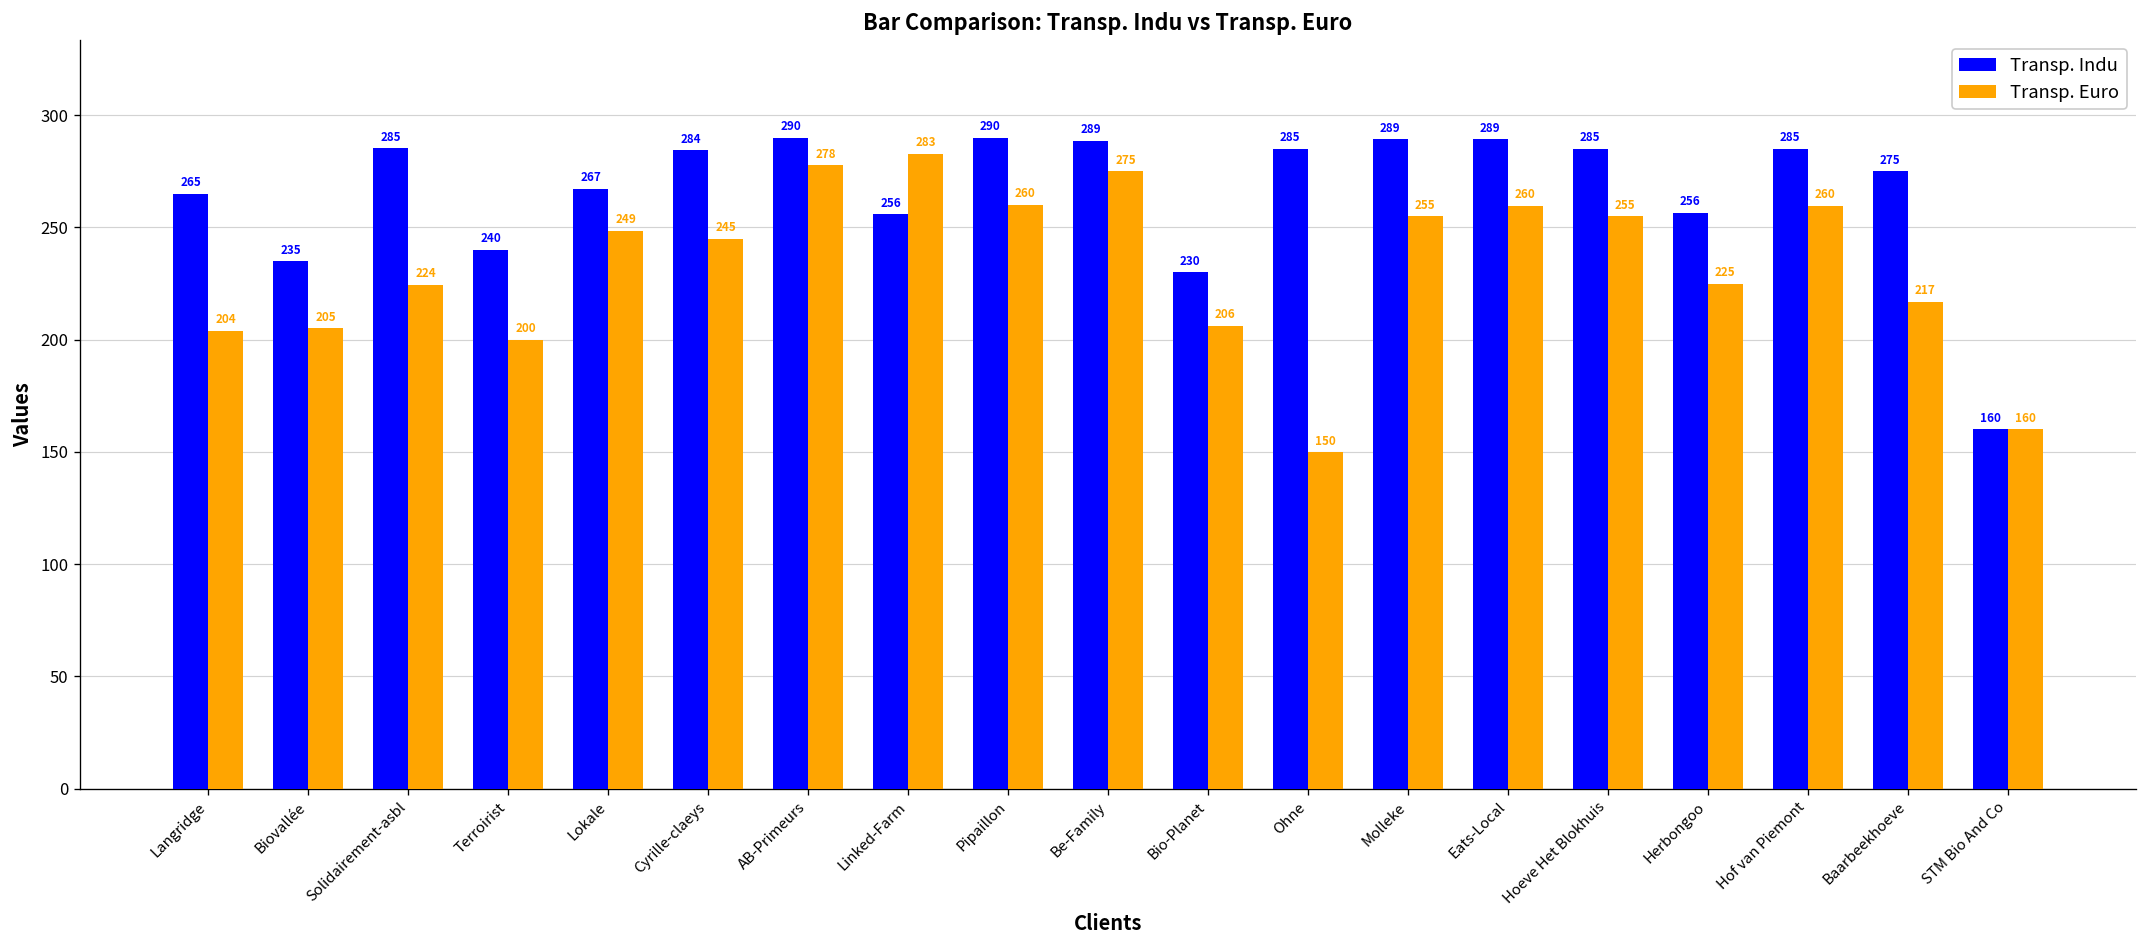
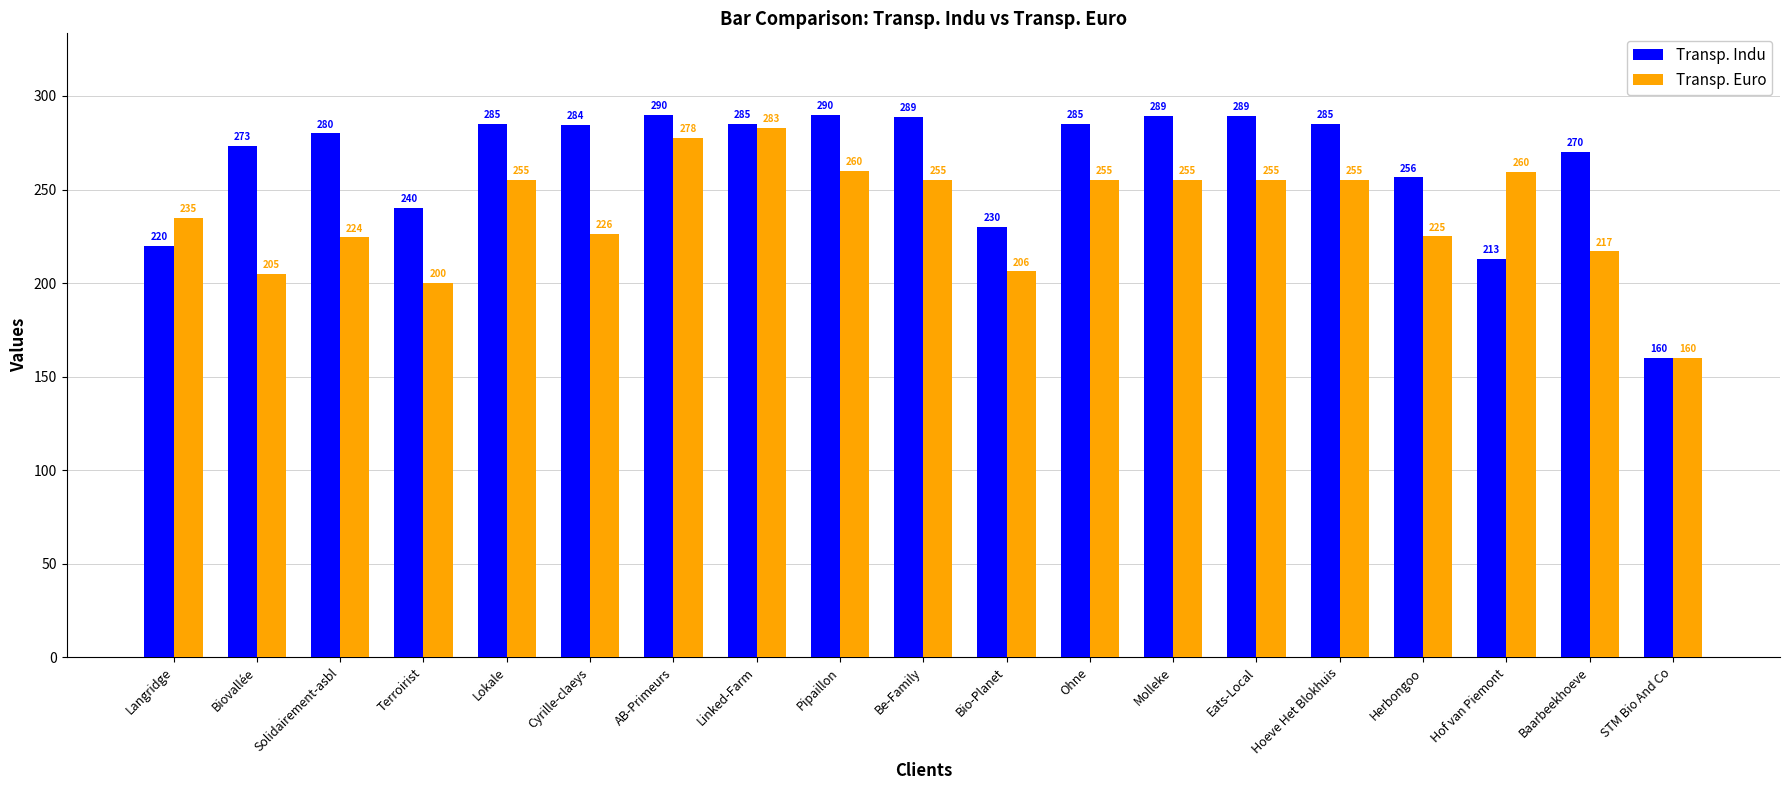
Transp. Indu, Langridge: 265 -> 220
Transp. Euro, Langridge: 204 -> 235
Transp. Indu, Biovallée: 235 -> 273
Transp. Indu, Solidairement-asbl: 285 -> 280
Transp. Indu, Lokale: 267 -> 285
Transp. Euro, Lokale: 249 -> 255
Transp. Euro, Cyrille-claeys: 245 -> 226
Transp. Indu, Linked-Farm: 256 -> 285
Transp. Euro, Be-Family: 275 -> 255
Transp. Euro, Ohne: 150 -> 255
Transp. Euro, Eats-Local: 260 -> 255
Transp. Indu, Hof van Piemont: 285 -> 213
Transp. Indu, Baarbeekhoeve: 275 -> 270
